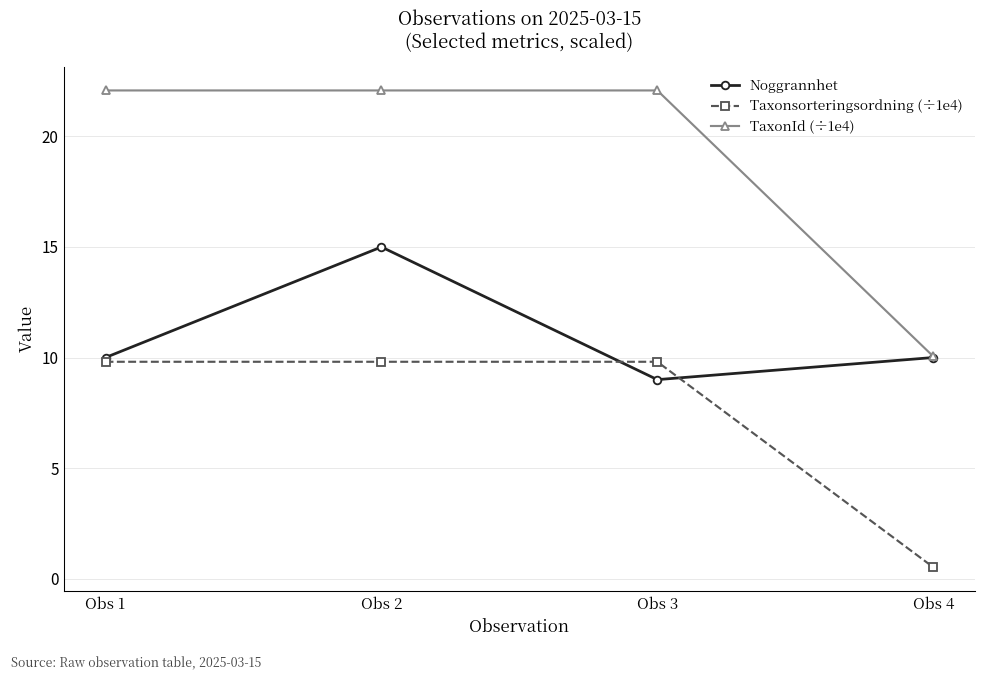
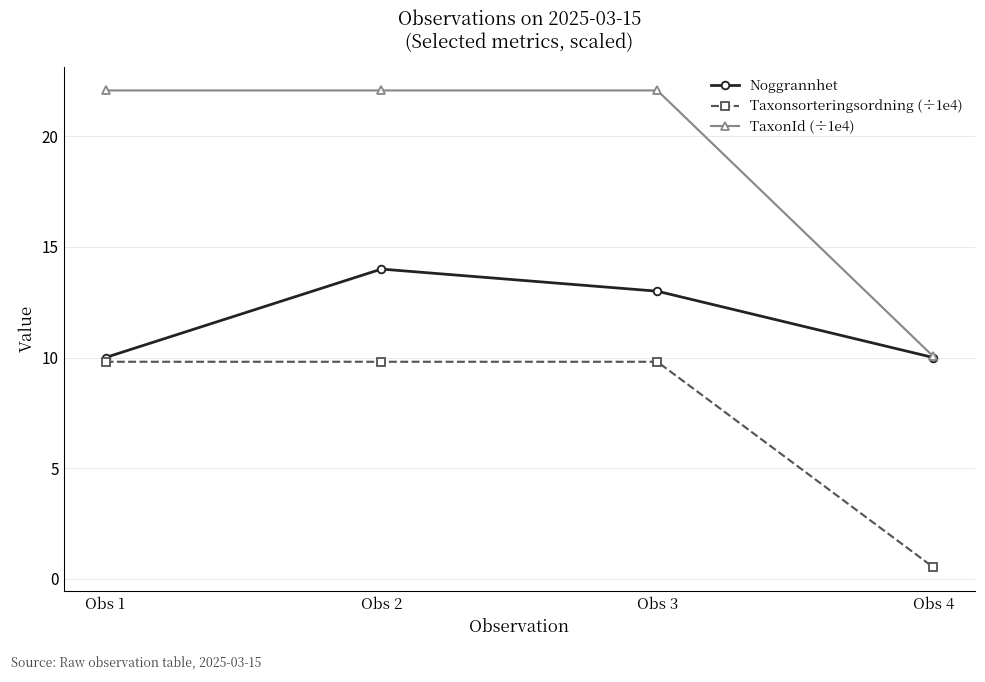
Noggrannhet, Obs 2: 15 -> 14
Noggrannhet, Obs 3: 9 -> 13
